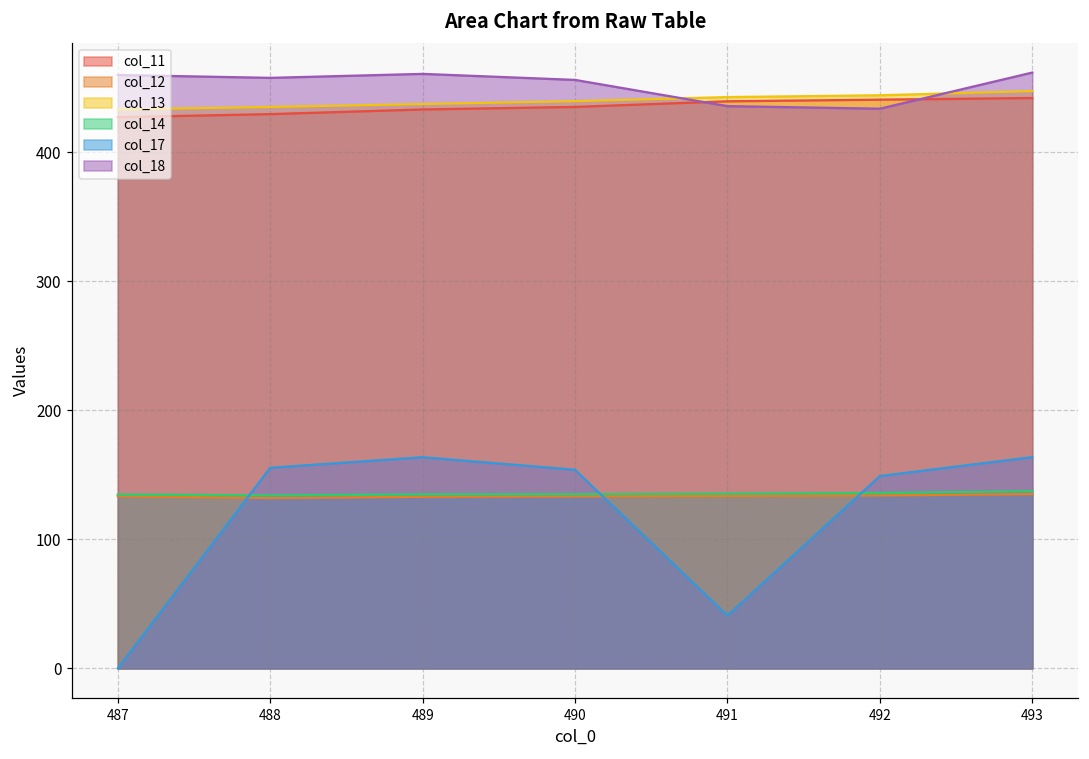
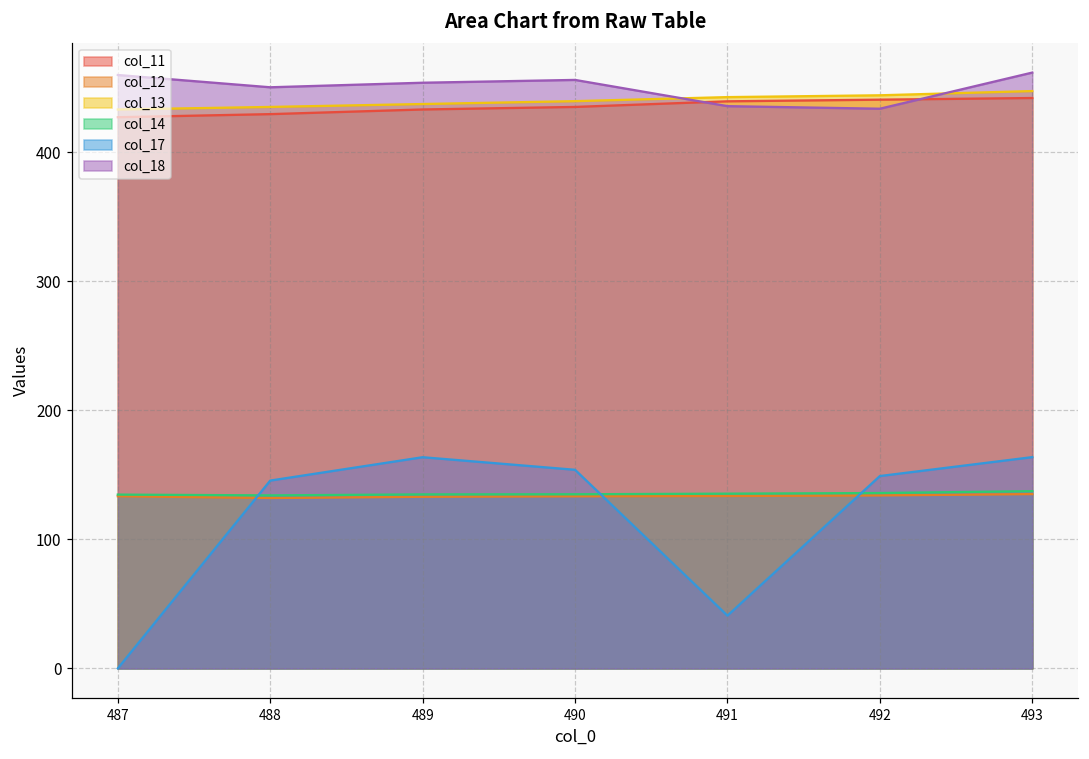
col_17, 488: 156 -> 146
col_18, 488: 458 -> 450
col_18, 489: 461 -> 454
